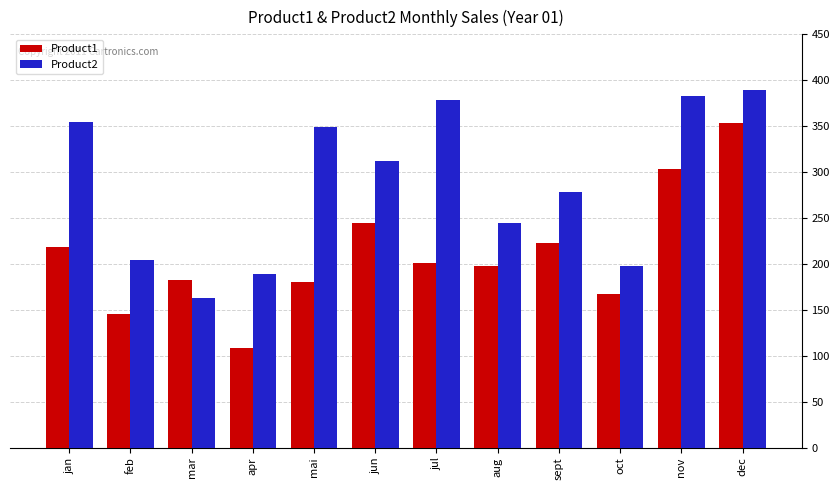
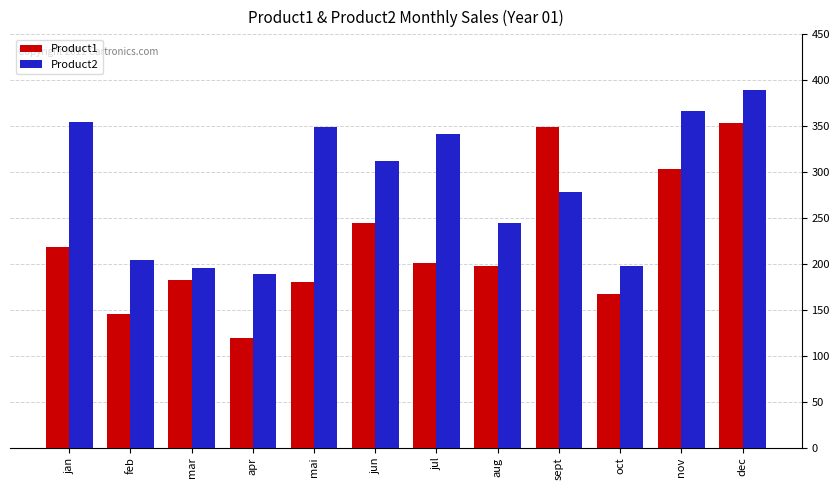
Product2, mar: 160 -> 200
Product1, apr: 110 -> 120
Product2, jul: 380 -> 340
Product1, sept: 220 -> 350
Product2, nov: 380 -> 370
